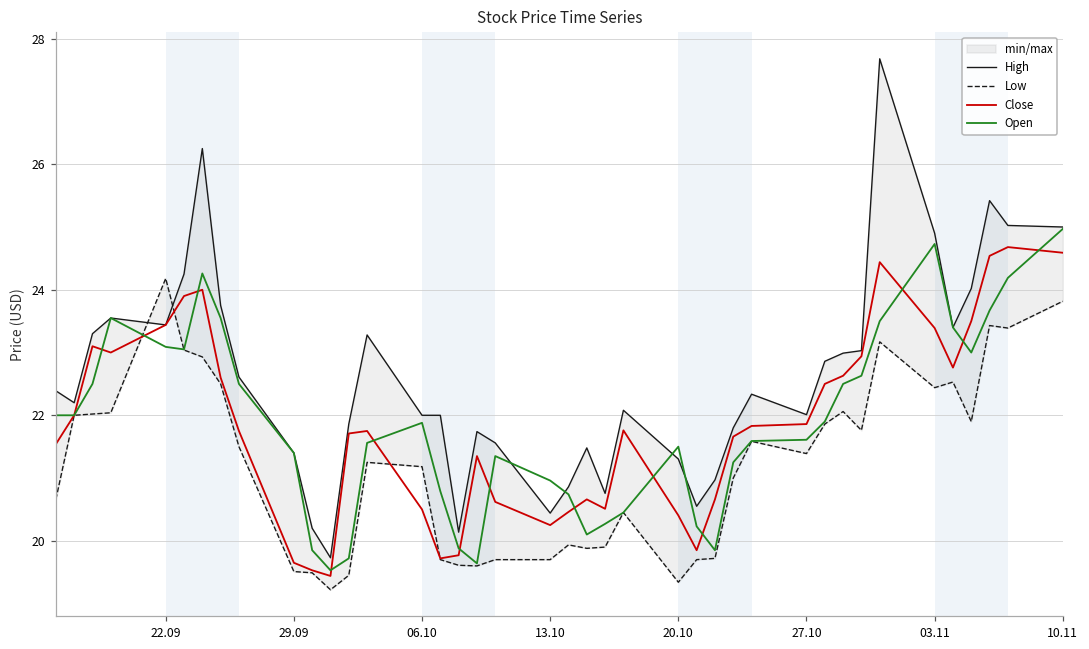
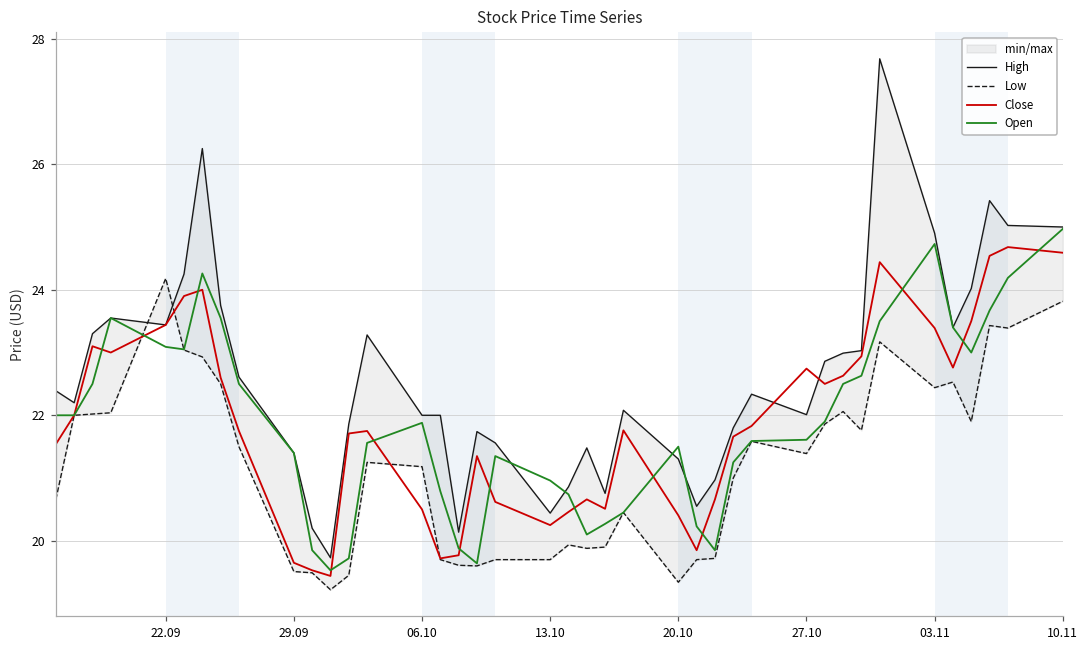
Close, 27.10: 21.9 -> 22.7
